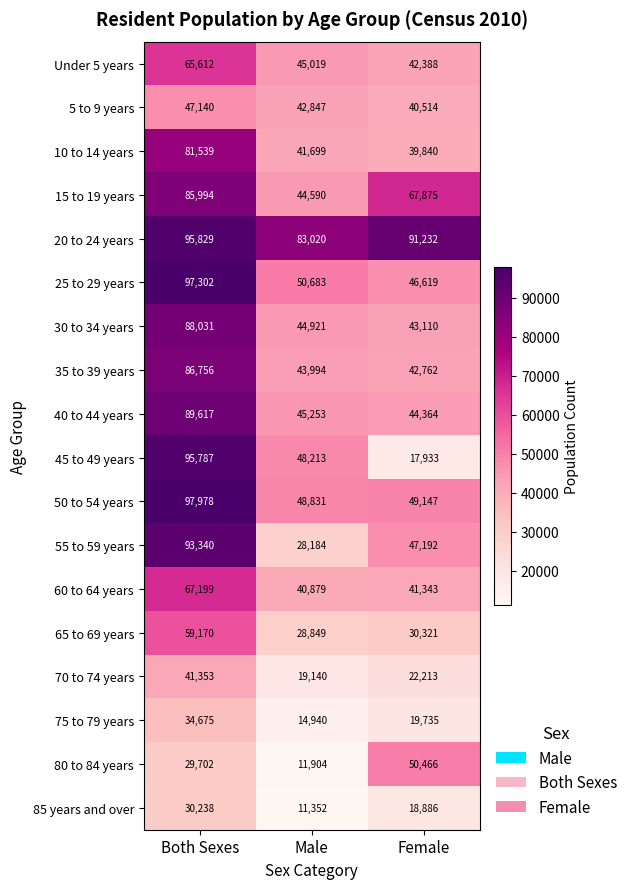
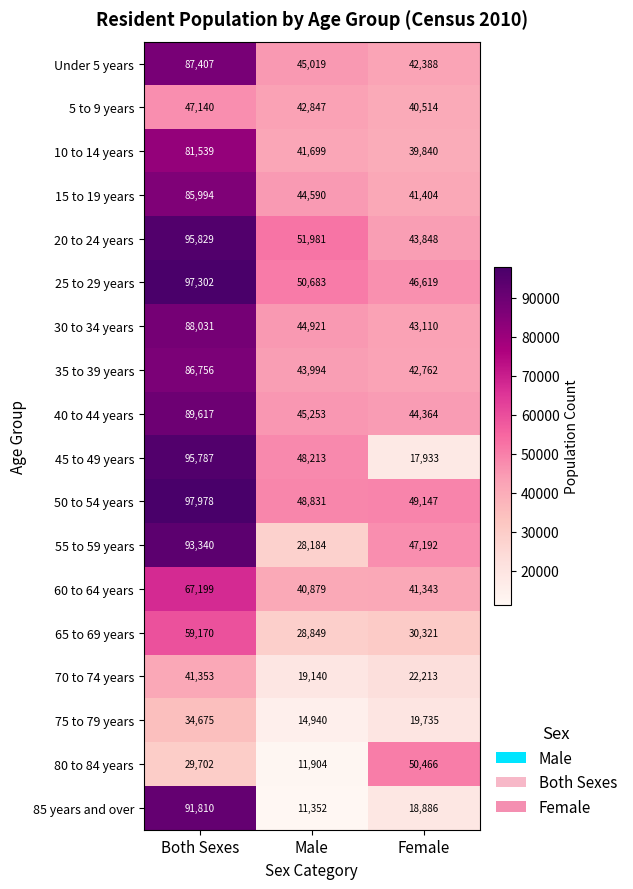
Under 5 years, Both Sexes: 65,612 -> 87,407
15 to 19 years, Female: 67,875 -> 41,404
20 to 24 years, Male: 83,020 -> 51,981
20 to 24 years, Female: 91,232 -> 43,848
85 years and over, Both Sexes: 30,238 -> 91,810
